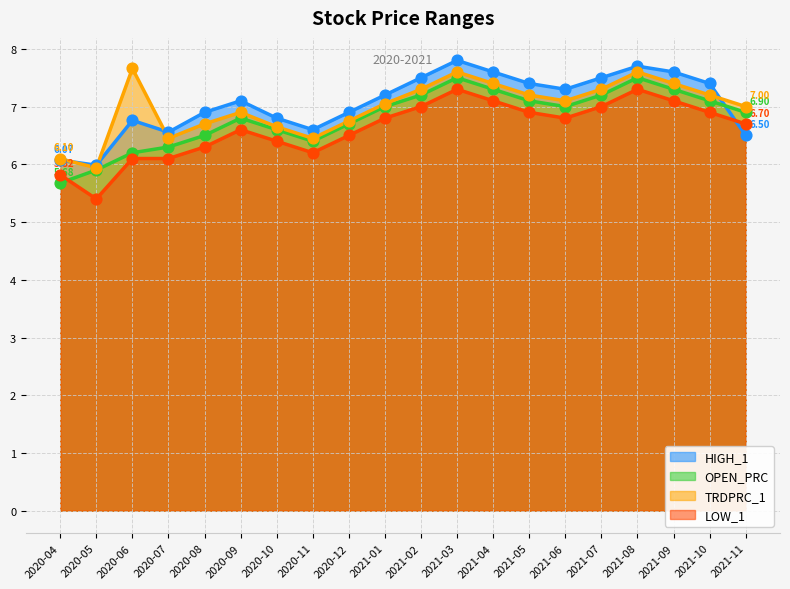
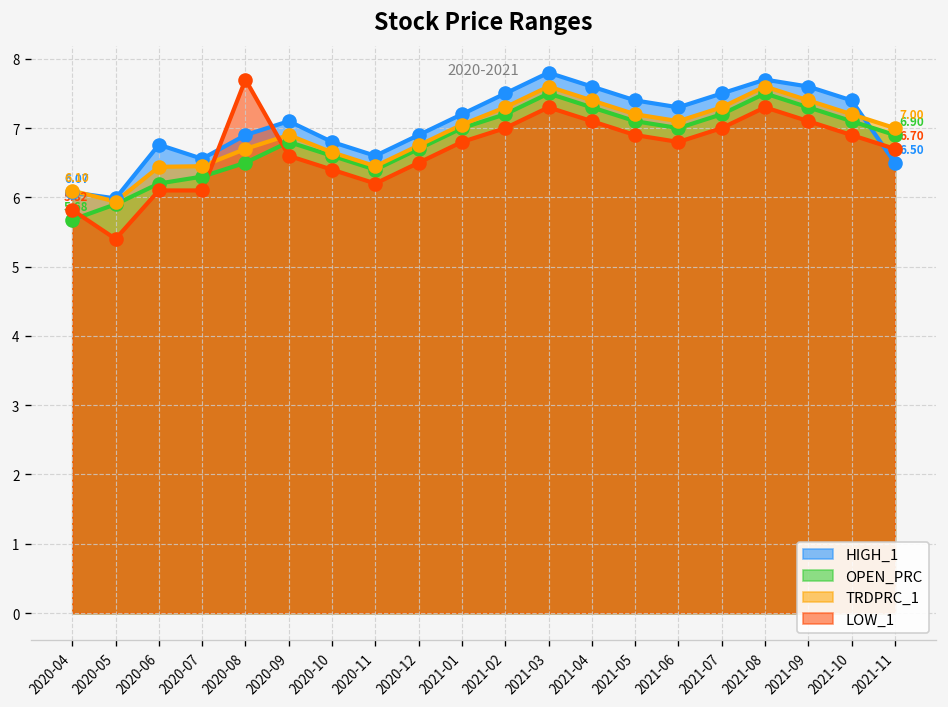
TRDPRC_1, 2020-06: 7.7 -> 6.4
LOW_1, 2020-08: 6.3 -> 7.7
